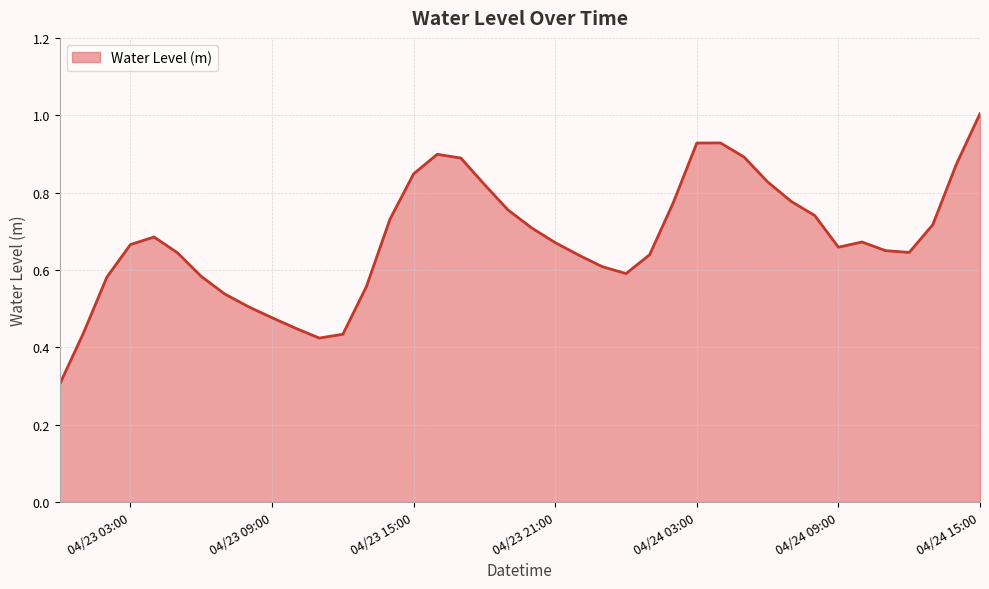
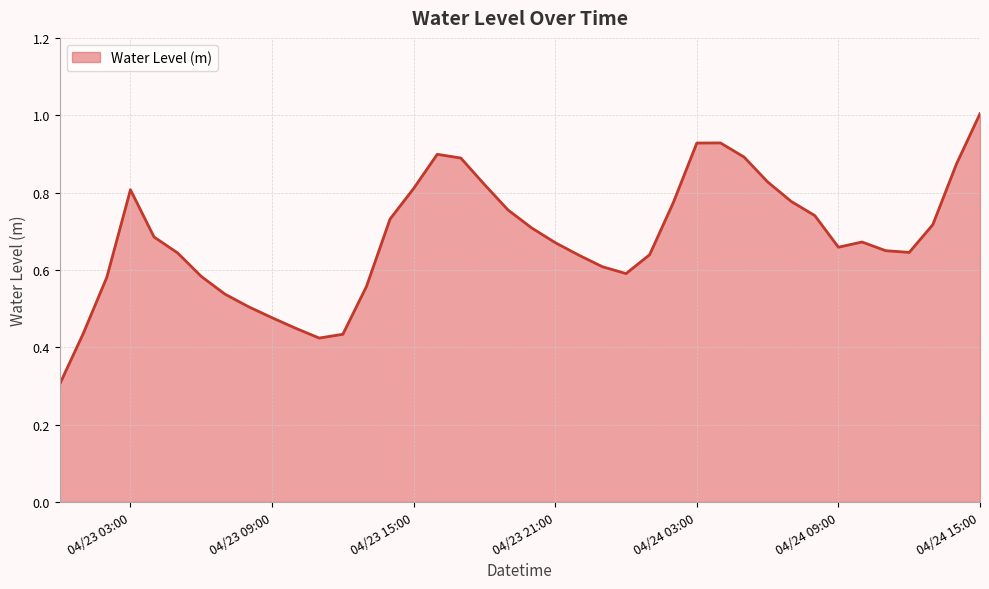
04/23 03:00: 0.67 -> 0.81
04/23 15:00: 0.85 -> 0.81
